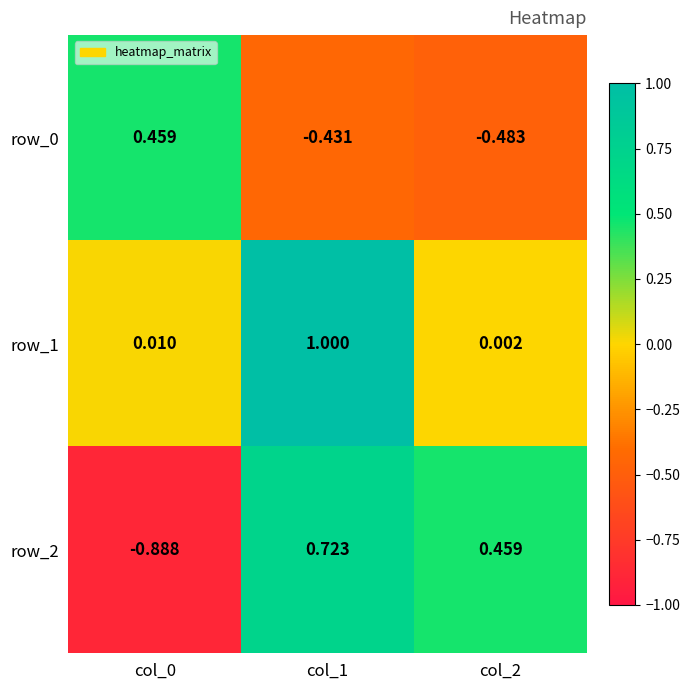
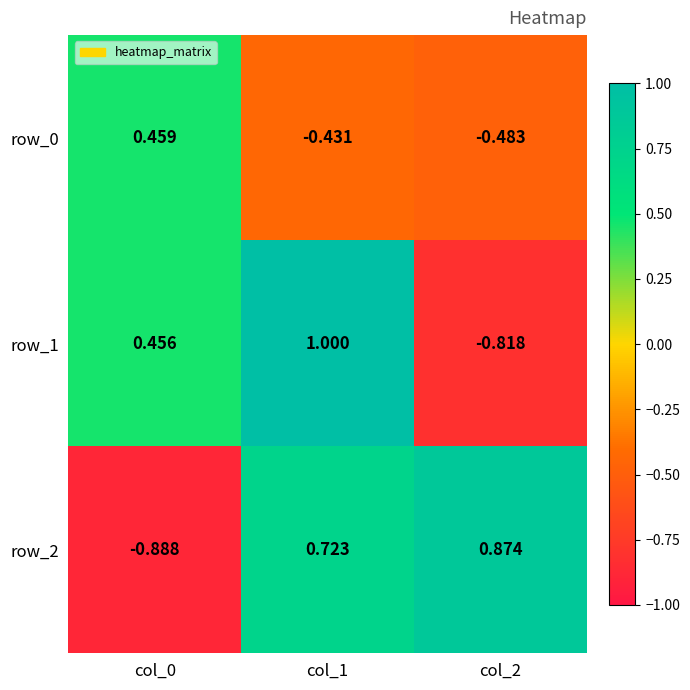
row_1, col_0: 0.010 -> 0.456
row_1, col_2: 0.002 -> -0.818
row_2, col_2: 0.459 -> 0.874
